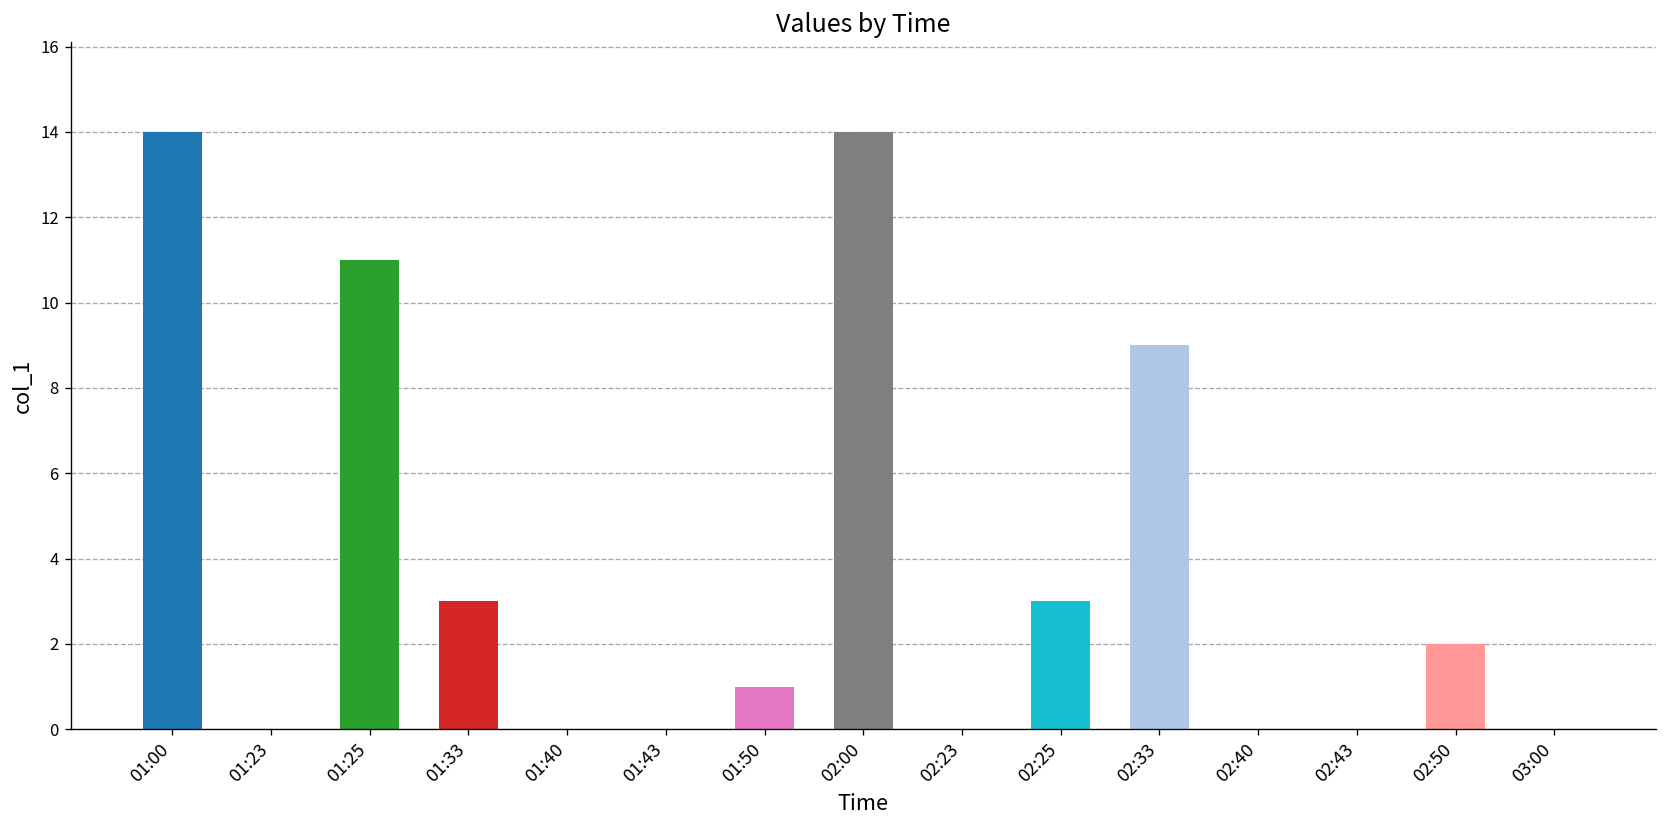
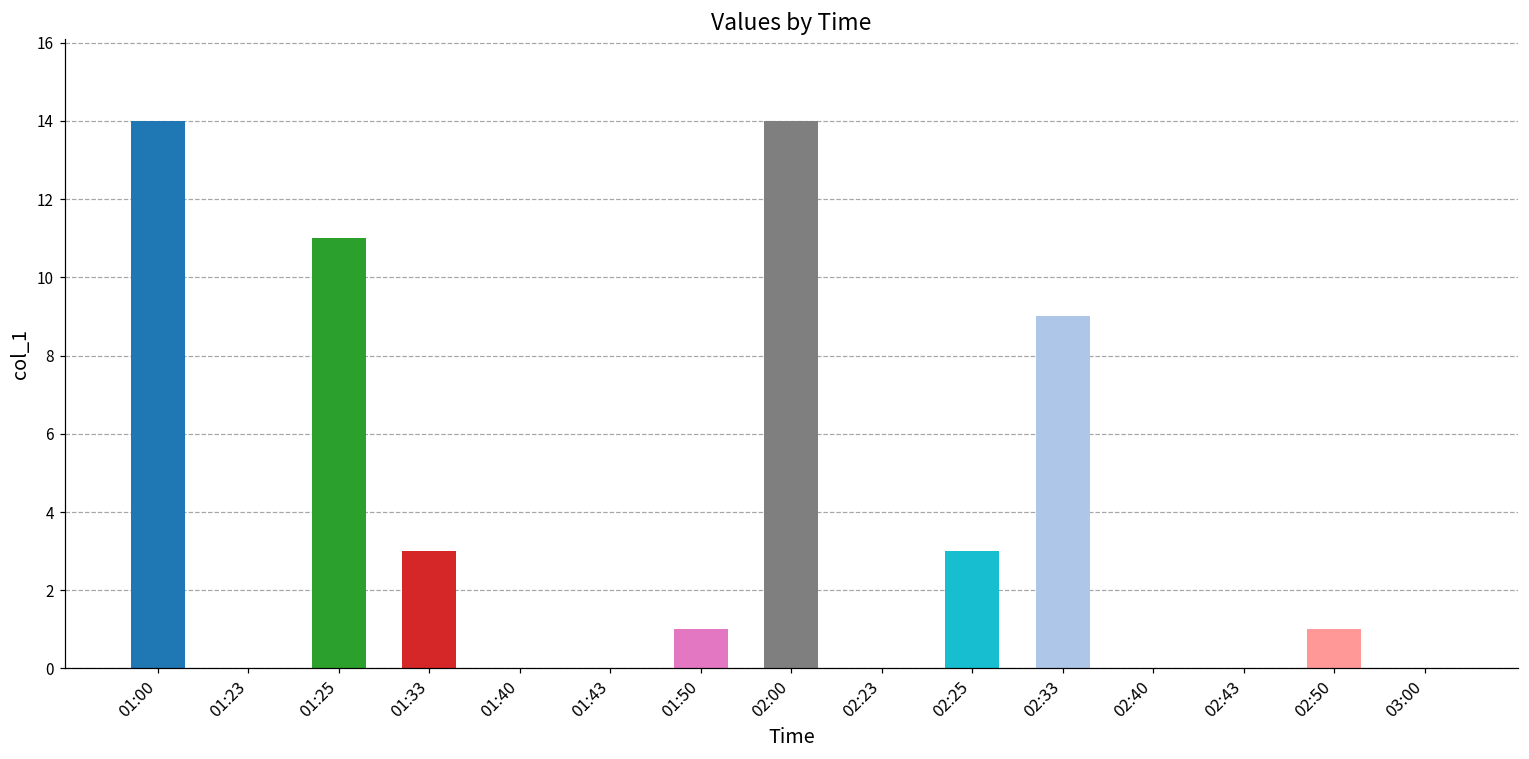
02:50: 2 -> 1
